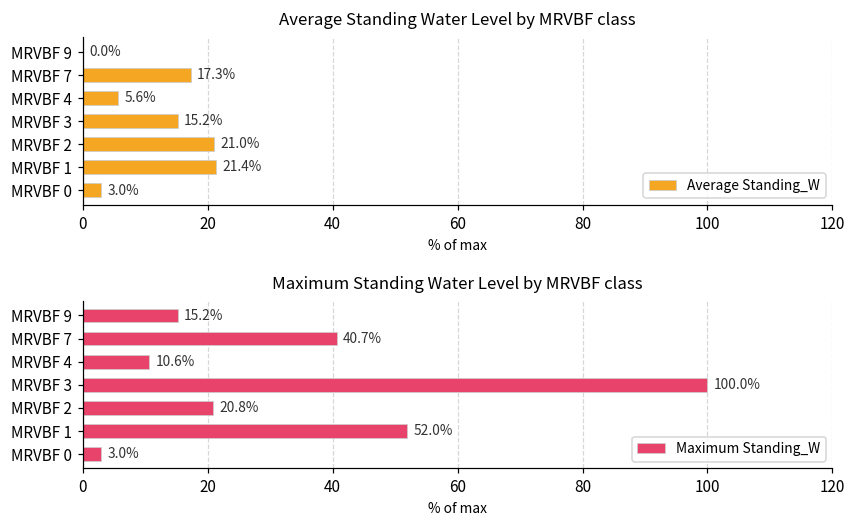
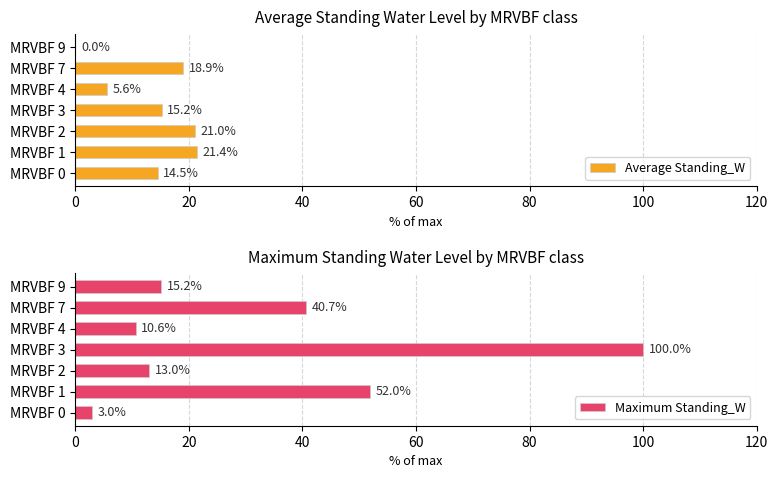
Average Standing Water Level by MRVBF class, MRVBF 7: 17.3% -> 18.9%
Average Standing Water Level by MRVBF class, MRVBF 0: 3.0% -> 14.5%
Maximum Standing Water Level by MRVBF class, MRVBF 2: 20.8% -> 13.0%
